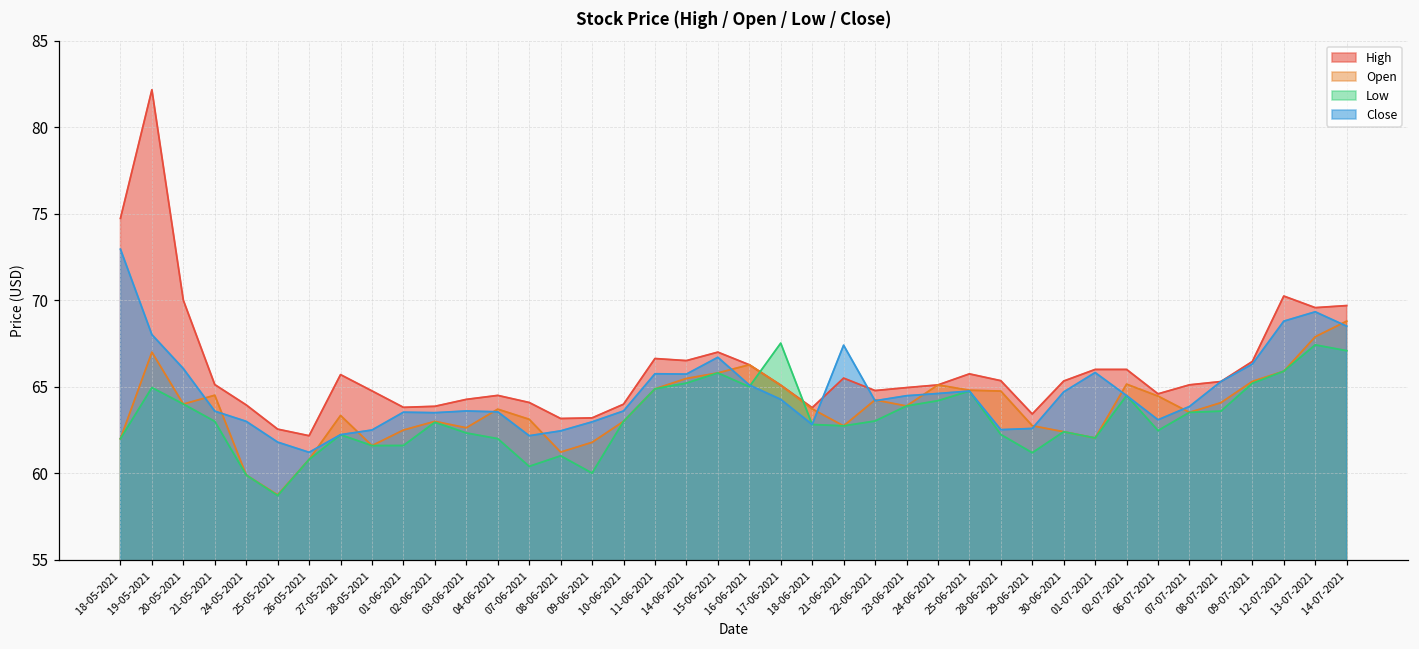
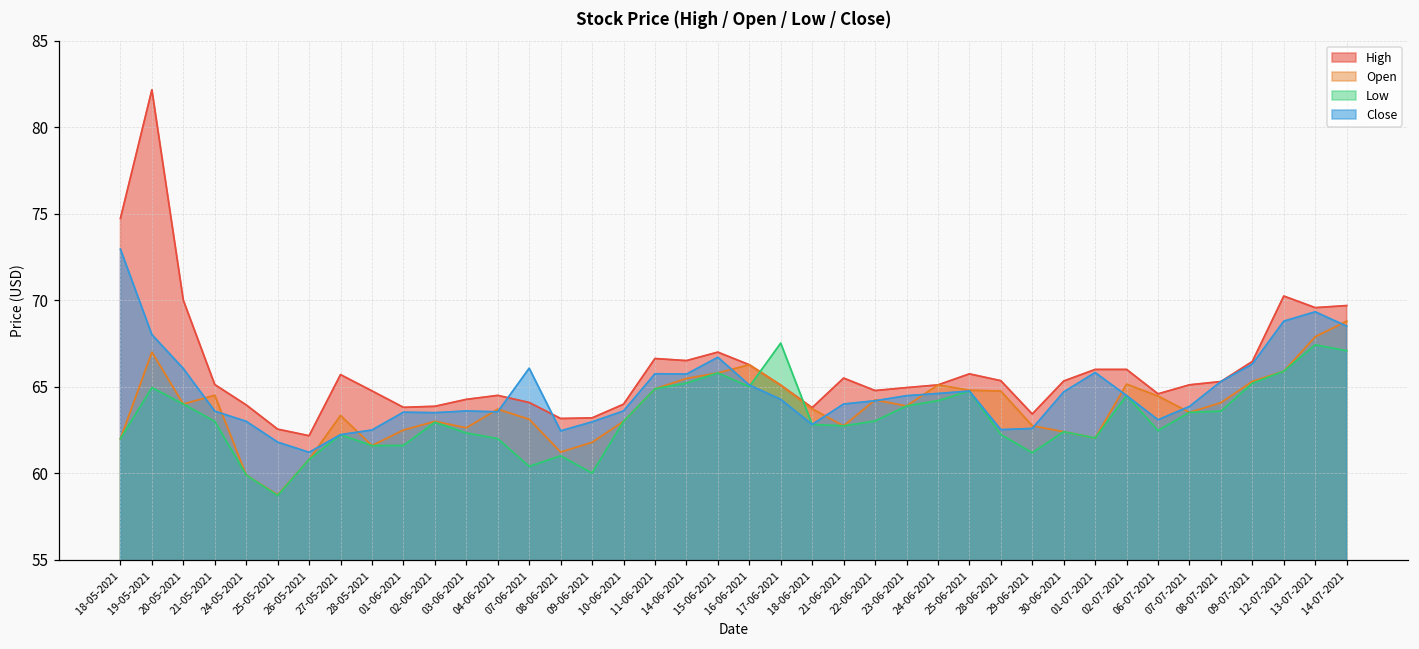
Close, 07-06-2021: 62.2 -> 66.1
Close, 21-06-2021: 67.4 -> 64.0
